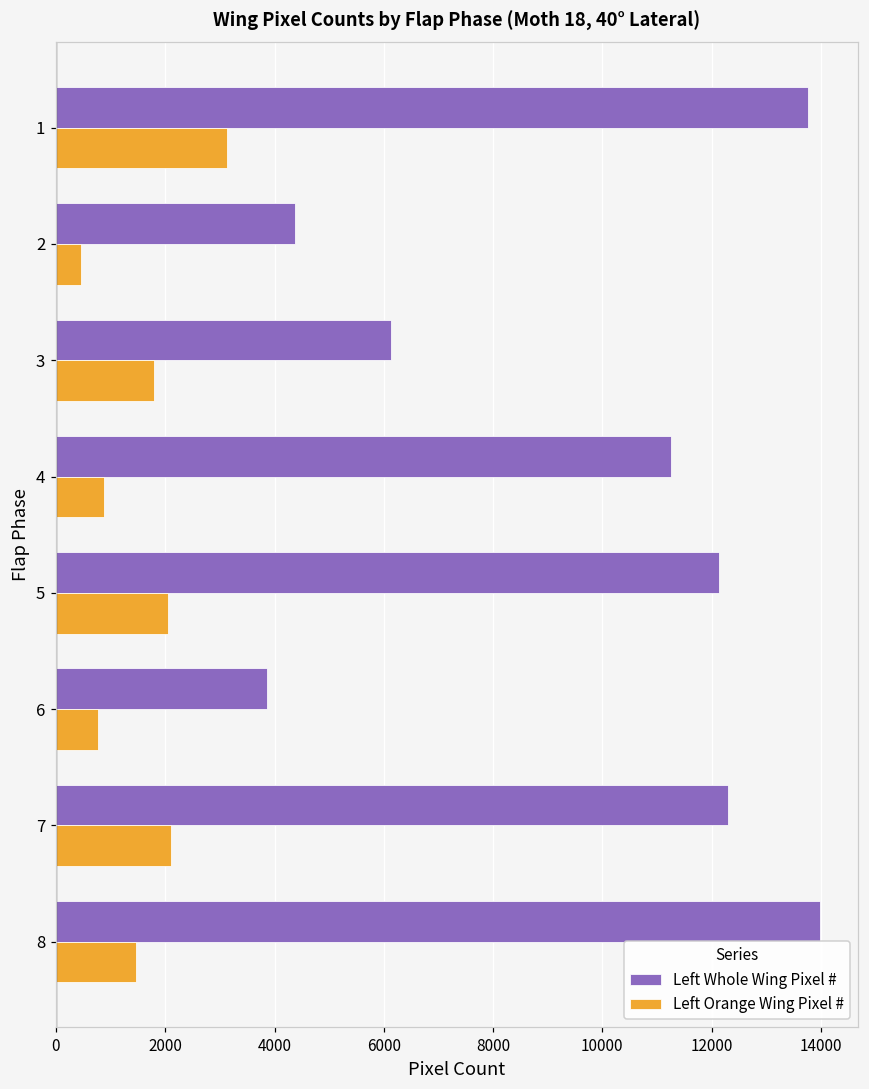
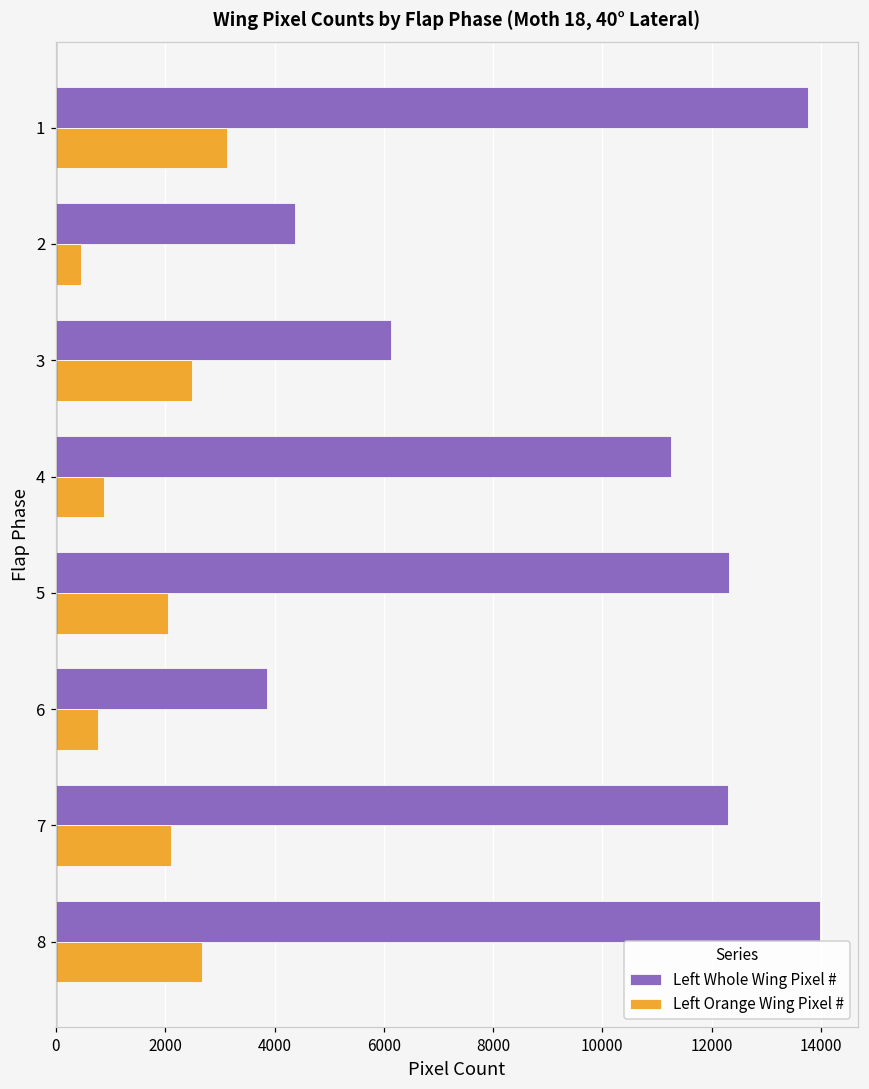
Left Orange Wing Pixel #, 3: 1800 -> 2500
Left Whole Wing Pixel #, 5: 12100 -> 12300
Left Orange Wing Pixel #, 8: 1500 -> 2700
